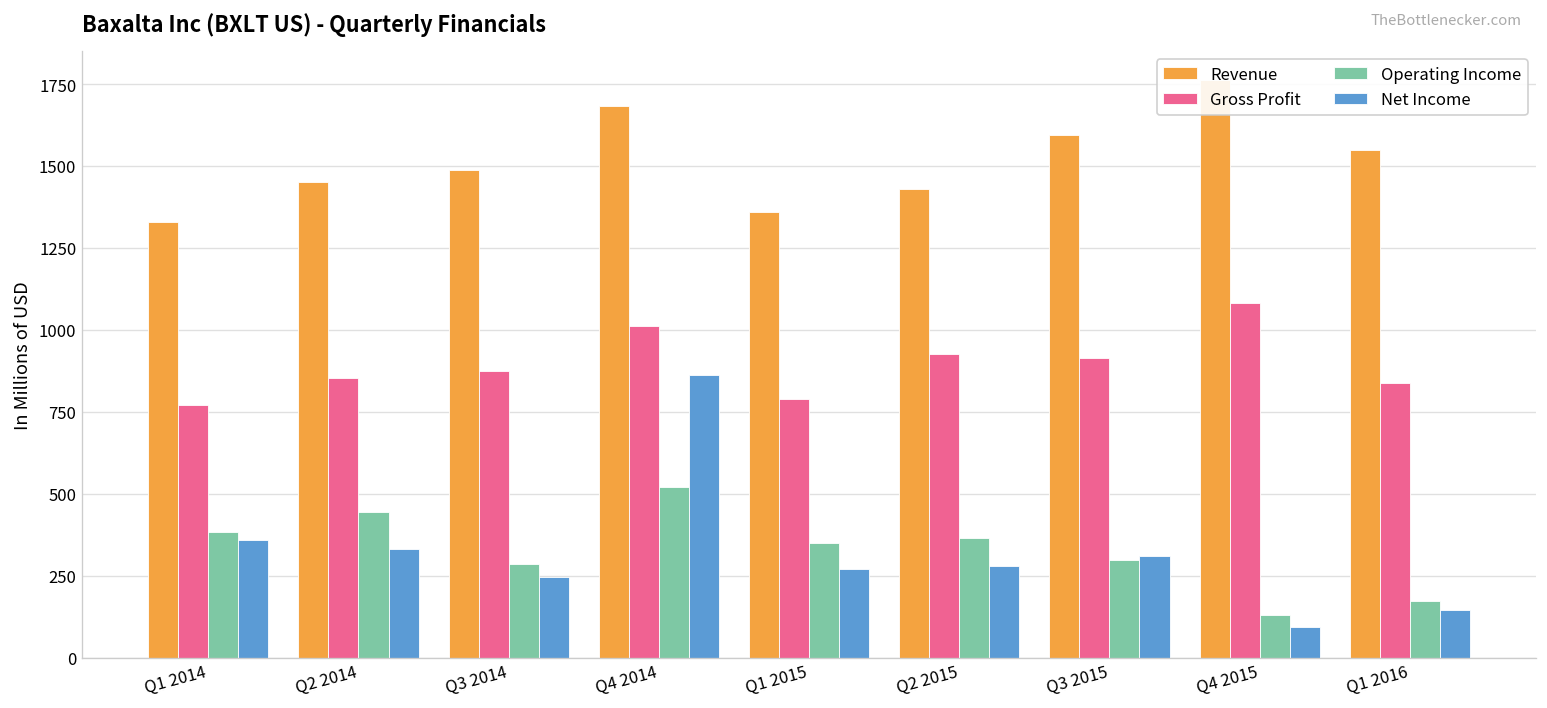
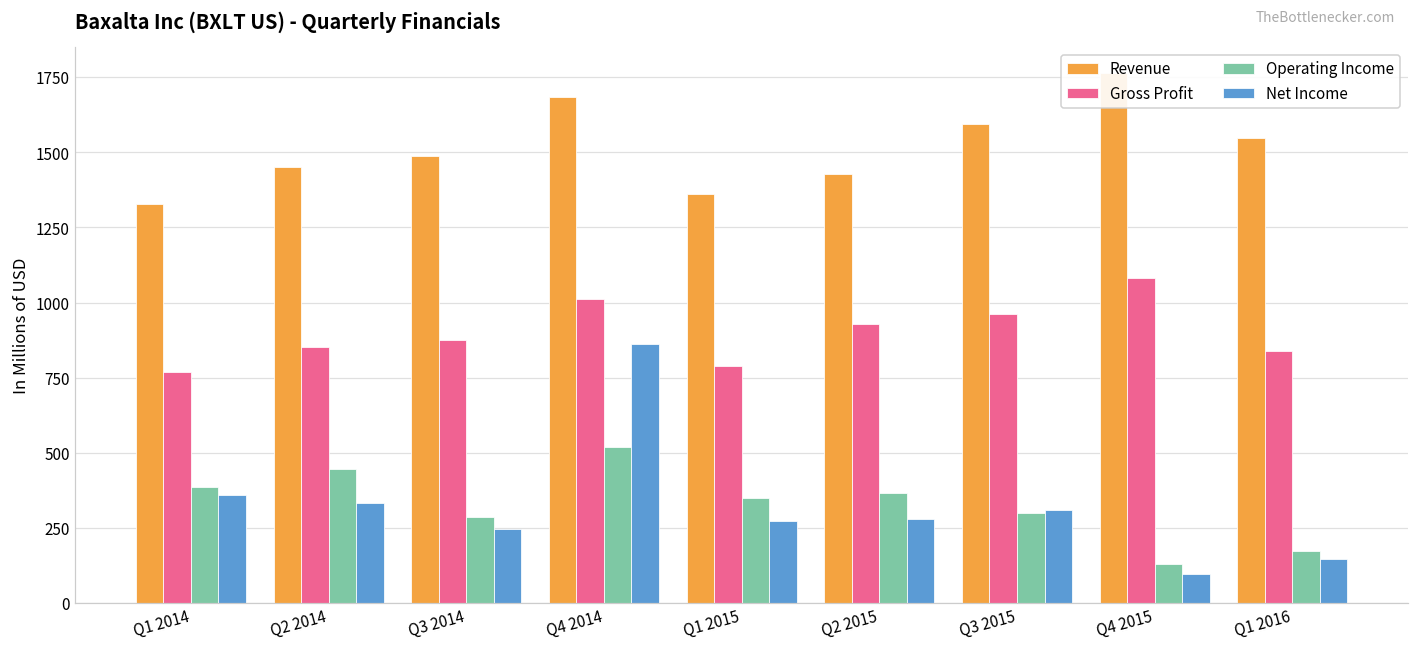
Gross Profit, Q3 2015: 920 -> 960
